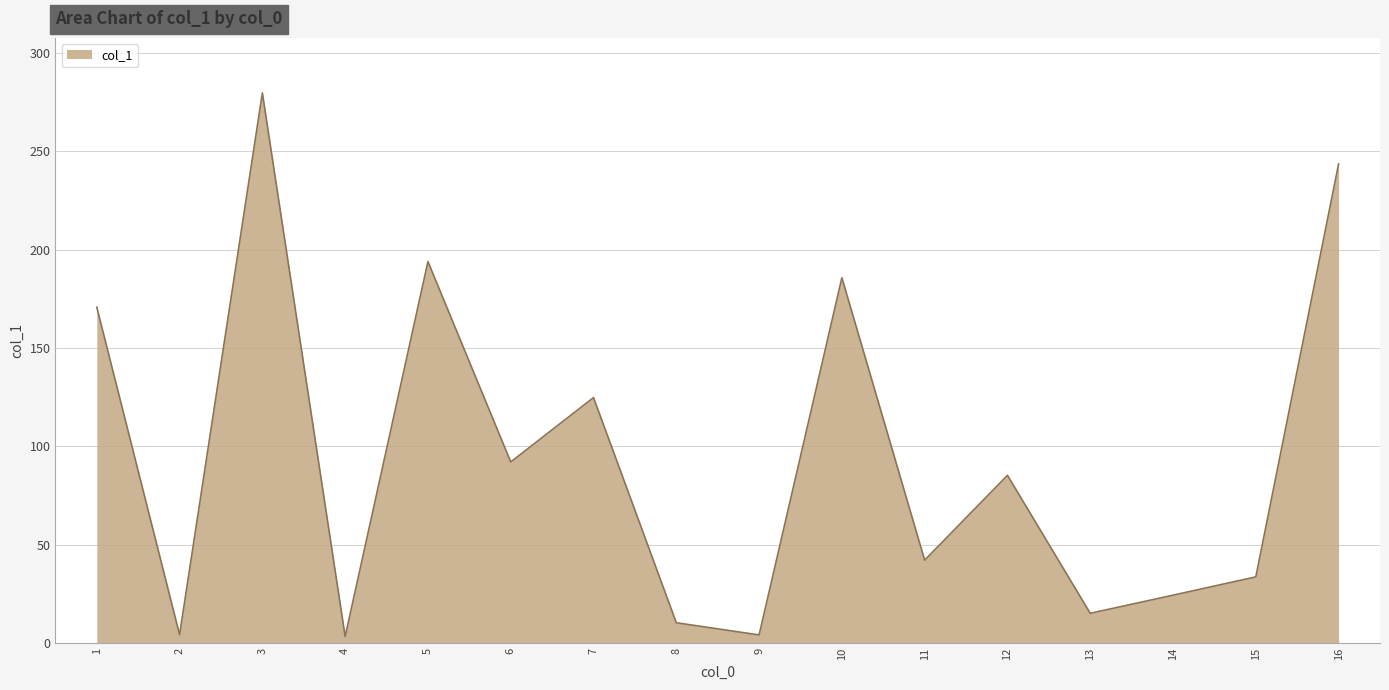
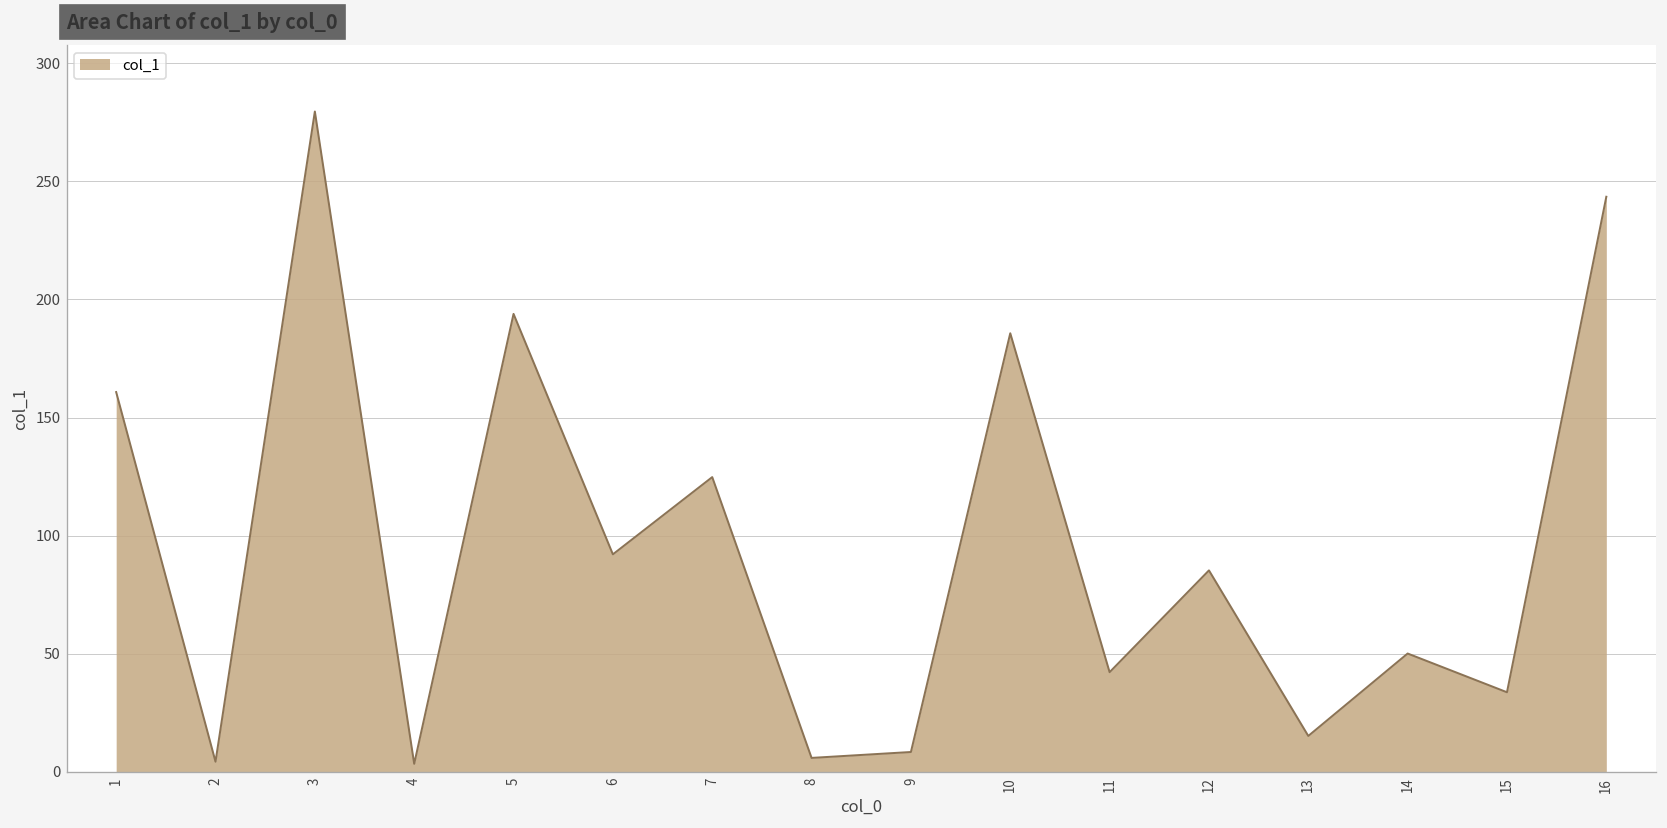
1: 171 -> 161
8: 10 -> 6
9: 4 -> 8
14: 24 -> 50
